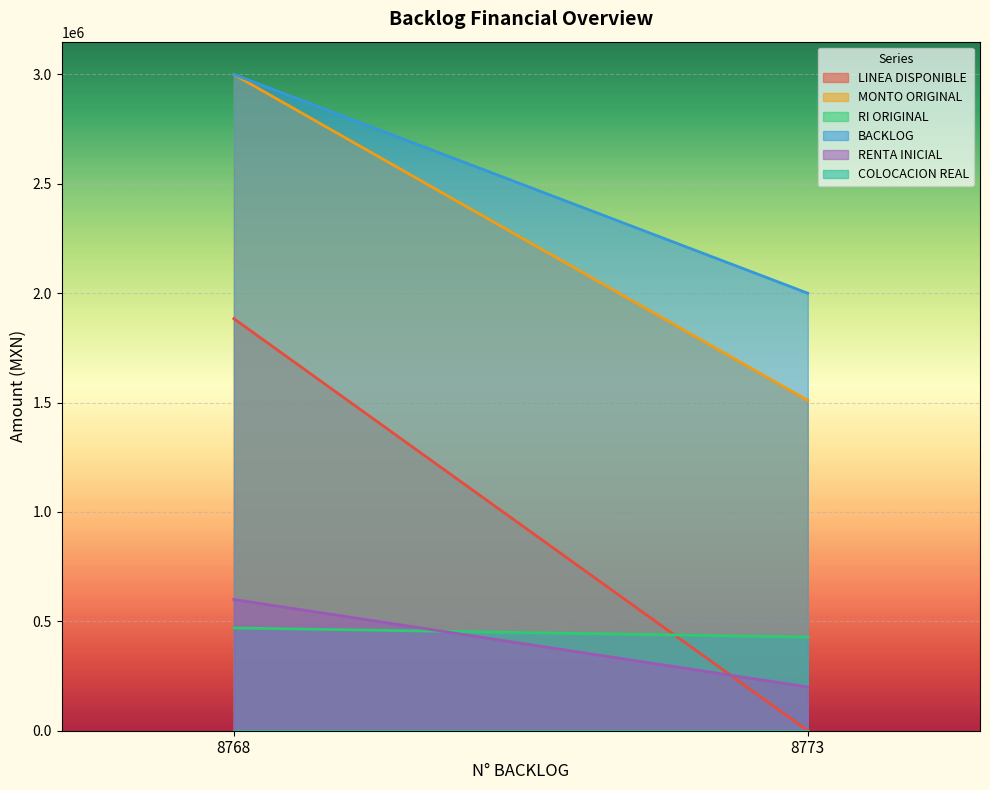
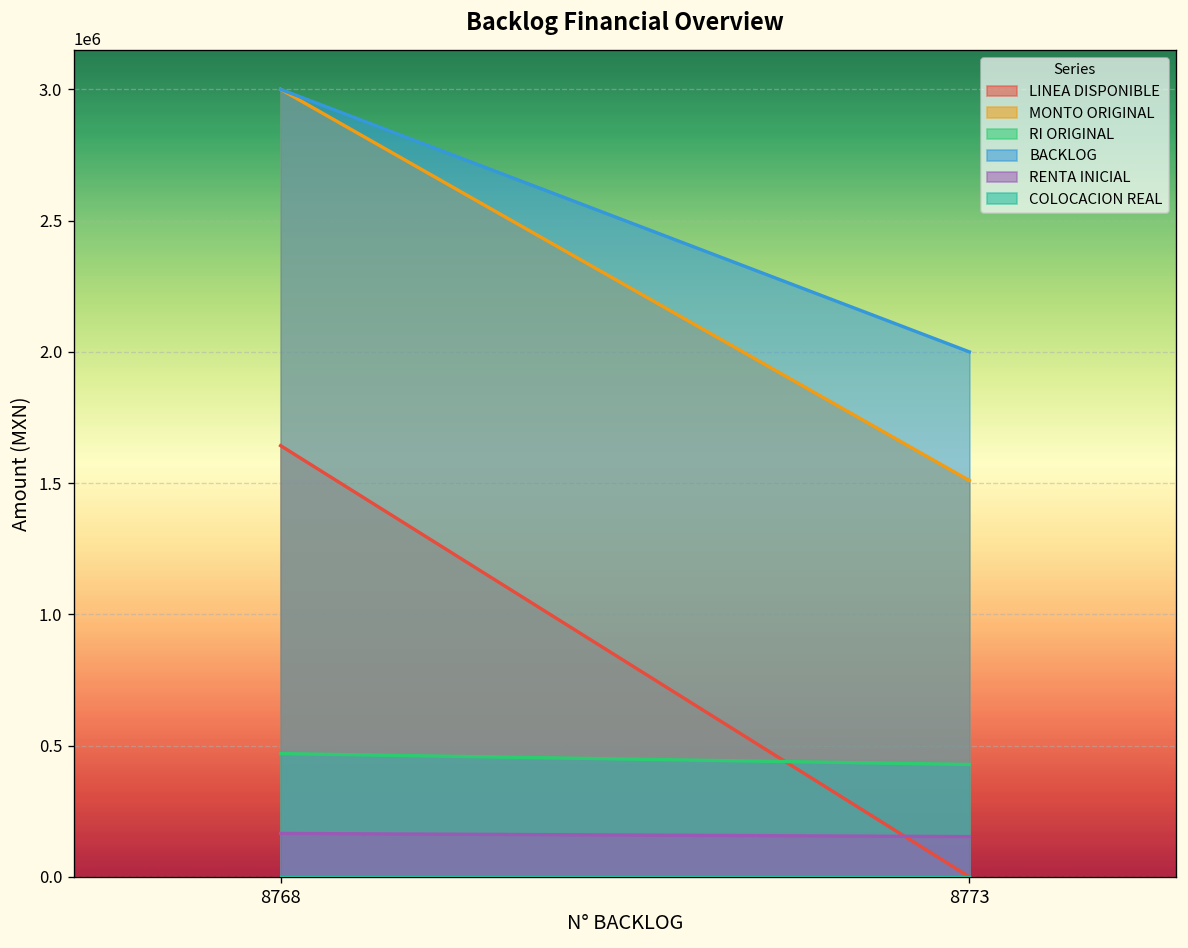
LINEA DISPONIBLE, 8768: 1880000 -> 1640000
RENTA INICIAL, 8768: 600000 -> 170000
RENTA INICIAL, 8773: 200000 -> 150000
